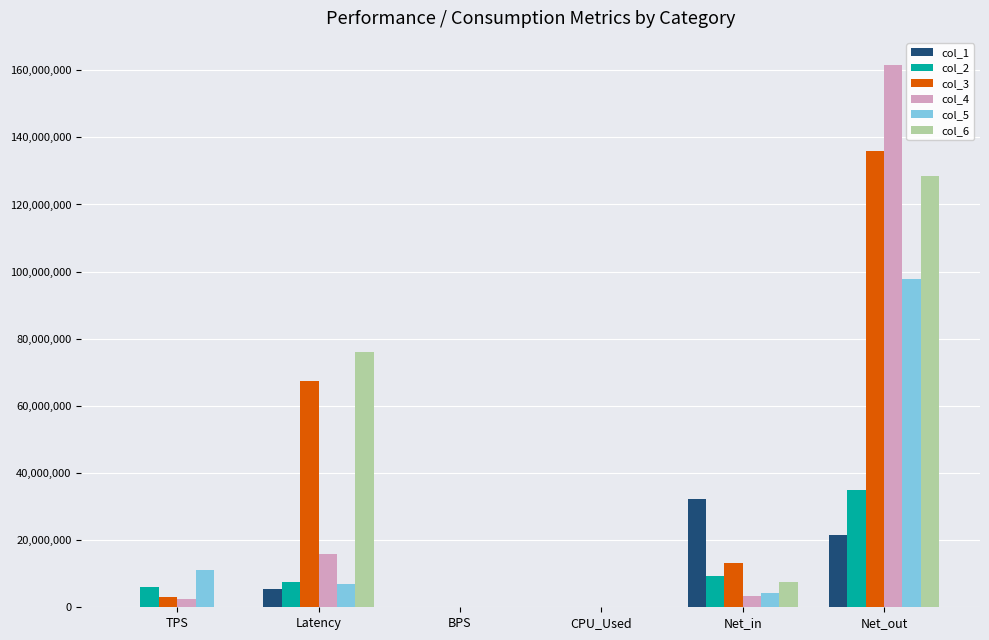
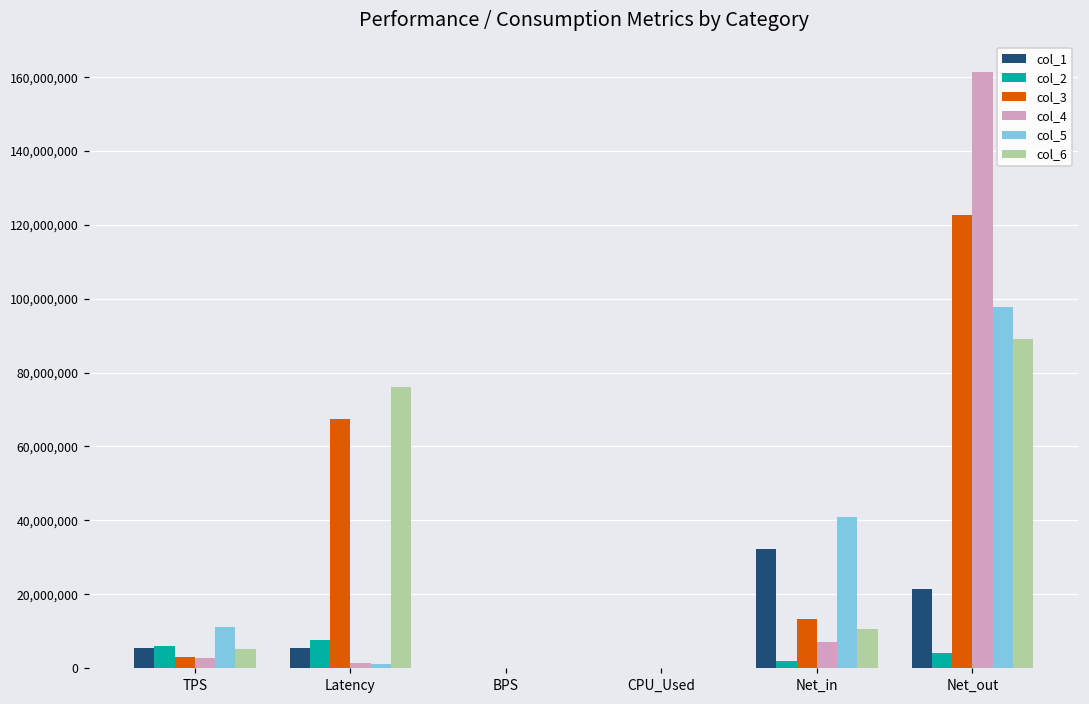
col_1, TPS: 0 -> 6,000,000
col_6, TPS: 0 -> 5,000,000
col_4, Latency: 16,000,000 -> 1,000,000
col_5, Latency: 7,000,000 -> 1,000,000
col_2, Net_in: 9,000,000 -> 2,000,000
col_4, Net_in: 3,000,000 -> 7,000,000
col_5, Net_in: 4,000,000 -> 41,000,000
col_6, Net_in: 7,000,000 -> 11,000,000
col_2, Net_out: 35,000,000 -> 4,000,000
col_3, Net_out: 136,000,000 -> 123,000,000
col_6, Net_out: 129,000,000 -> 89,000,000
